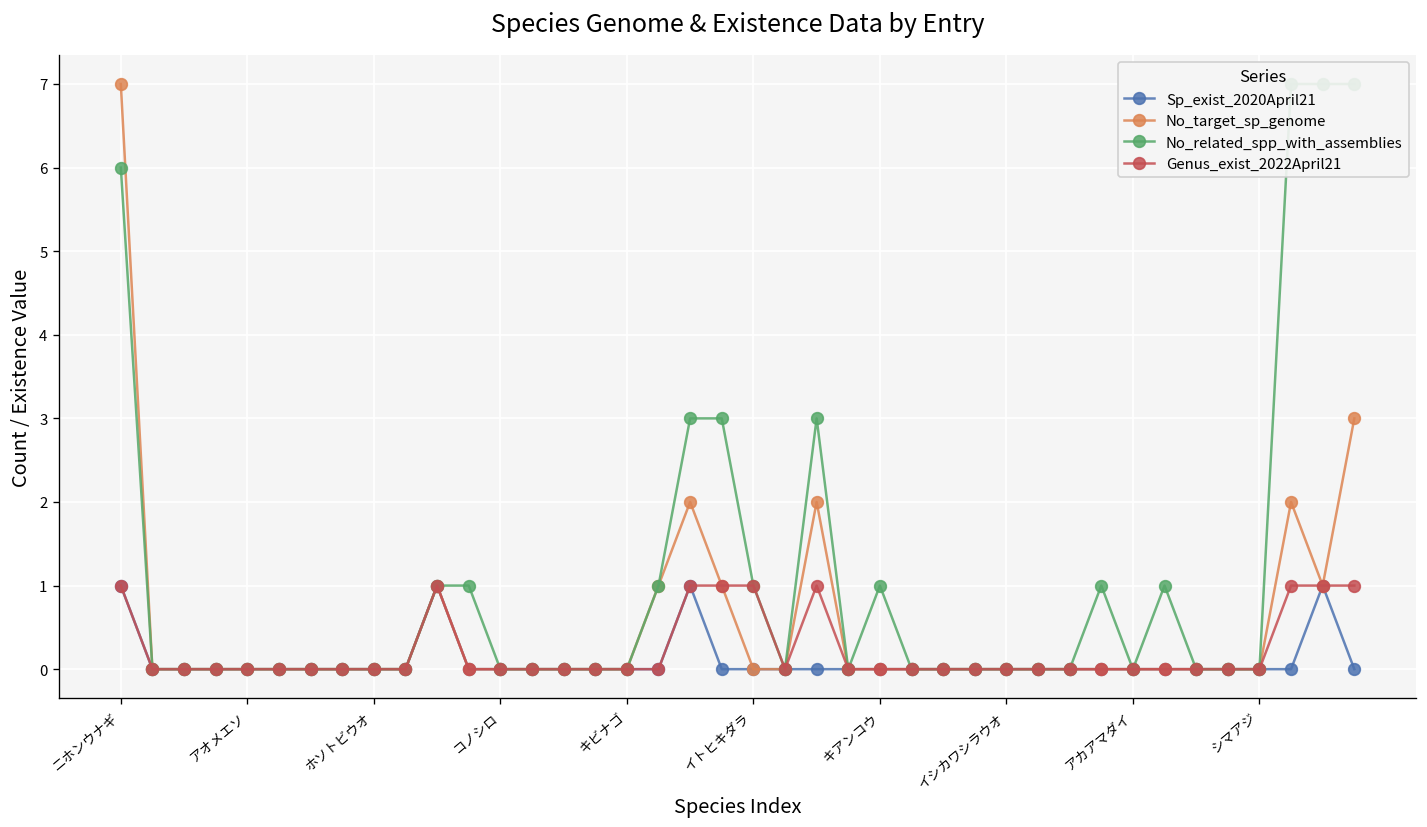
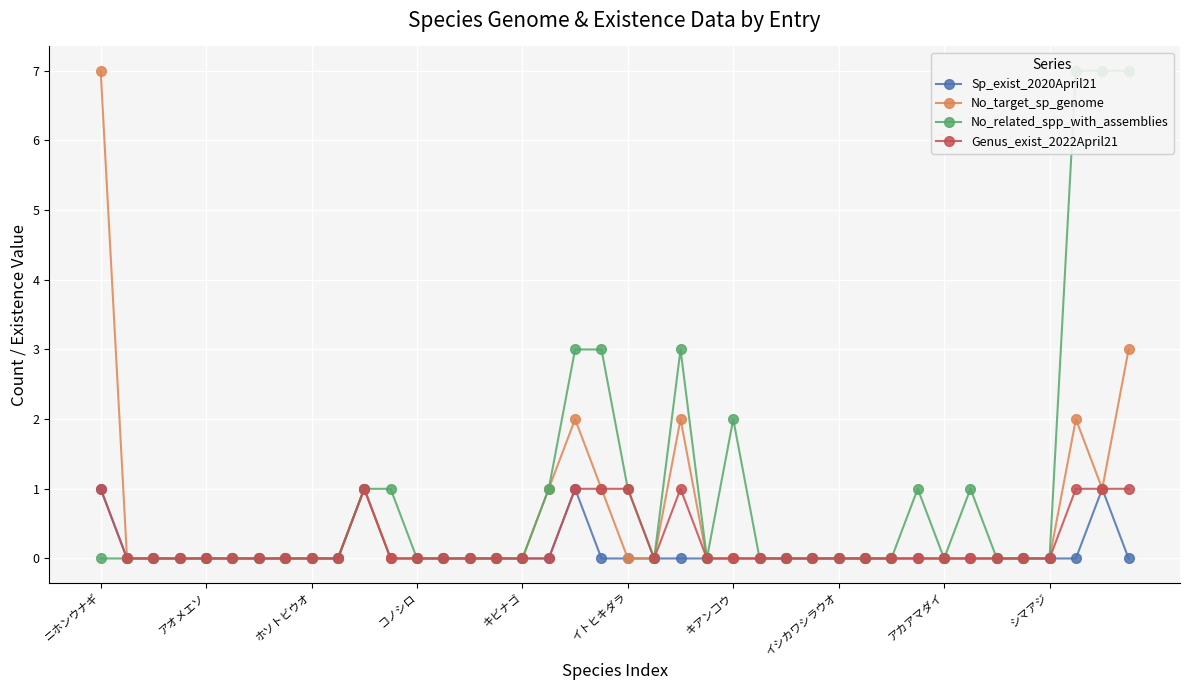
No_related_spp_with_assemblies, ニホンウナギ: 6 -> 0
No_related_spp_with_assemblies, キアンコウ: 1 -> 2
